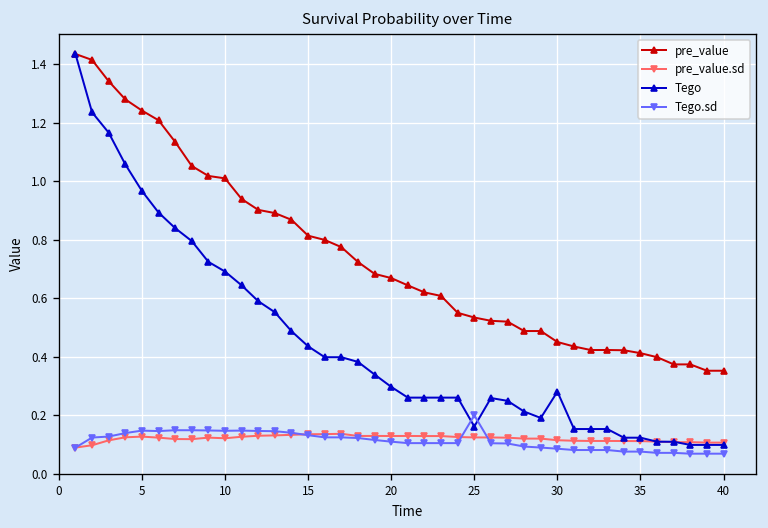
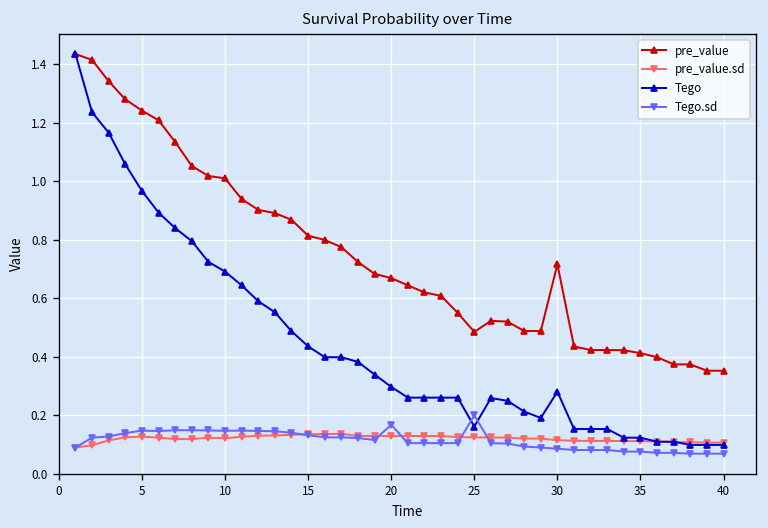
Tego.sd, 20: 0.11 -> 0.17
pre_value, 25: 0.53 -> 0.48
pre_value, 30: 0.45 -> 0.72
